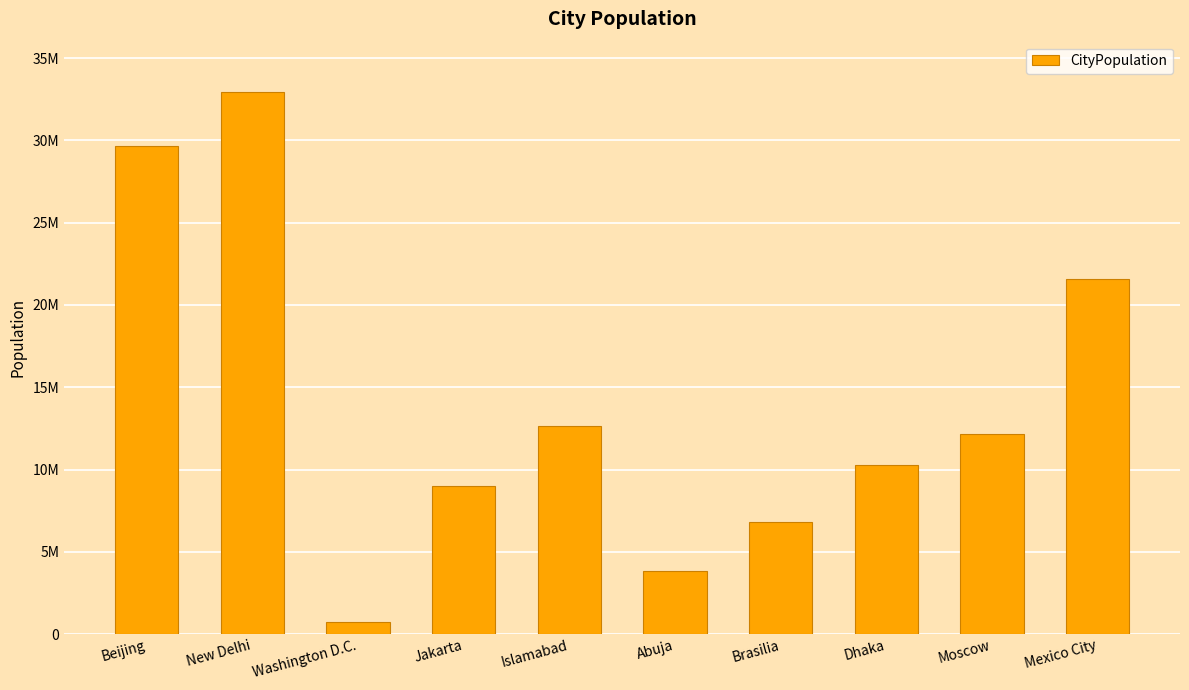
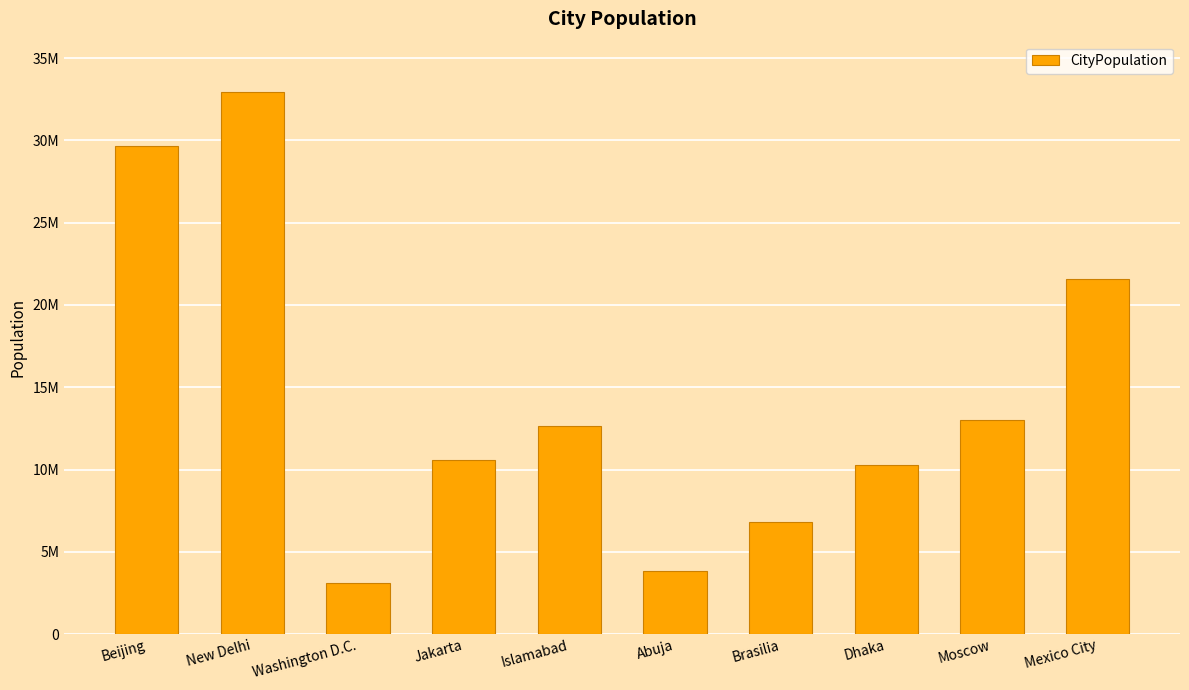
Washington D.C.: 700000 -> 3100000
Jakarta: 9000000 -> 10600000
Moscow: 12200000 -> 13000000
